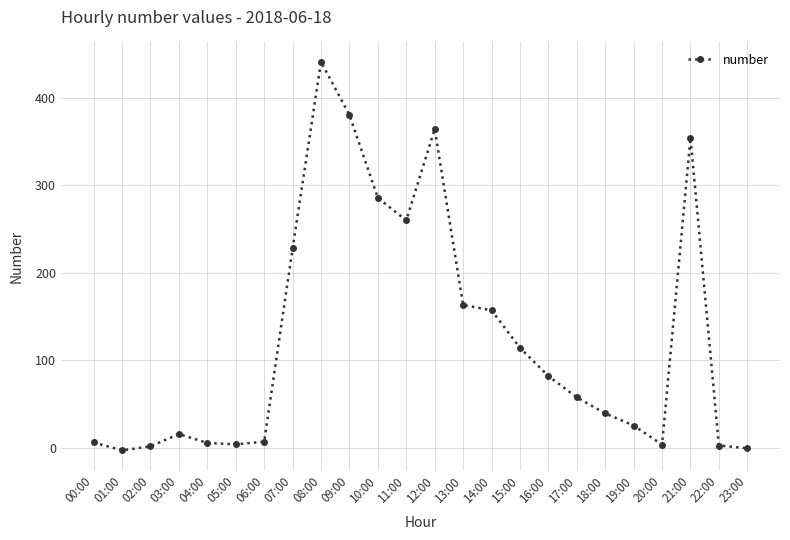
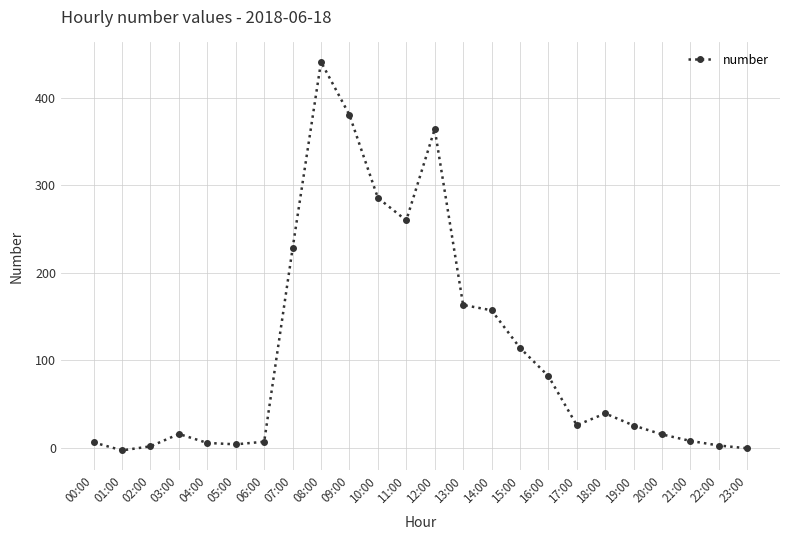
17:00: 60 -> 30
20:00: 0 -> 20
21:00: 350 -> 10
